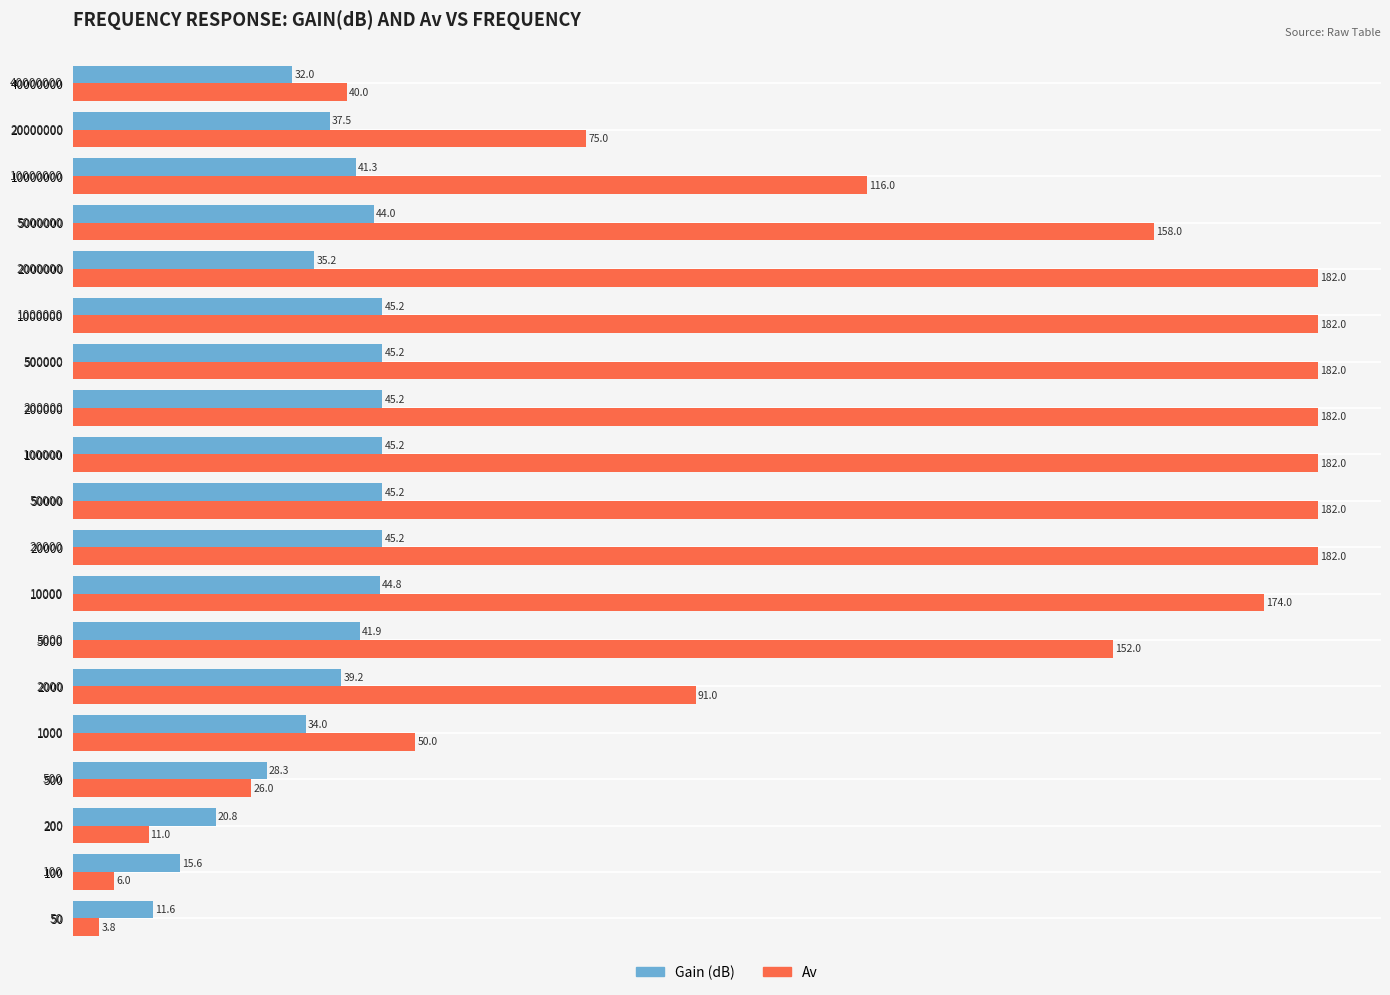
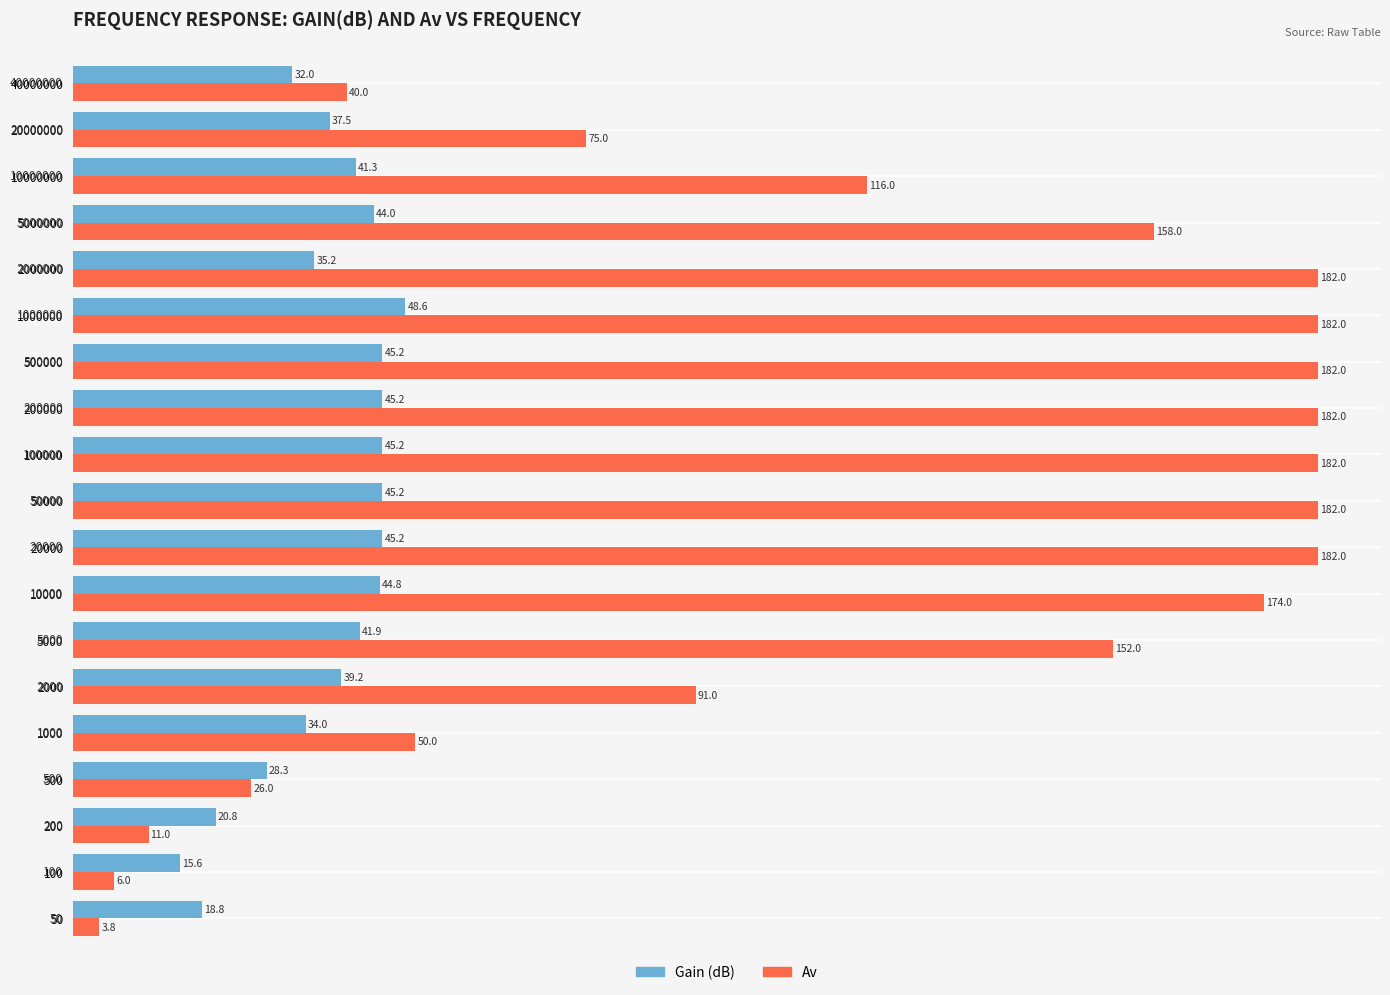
Gain (dB), 1000000: 45.2 -> 48.6
Gain (dB), 50: 11.6 -> 18.8
